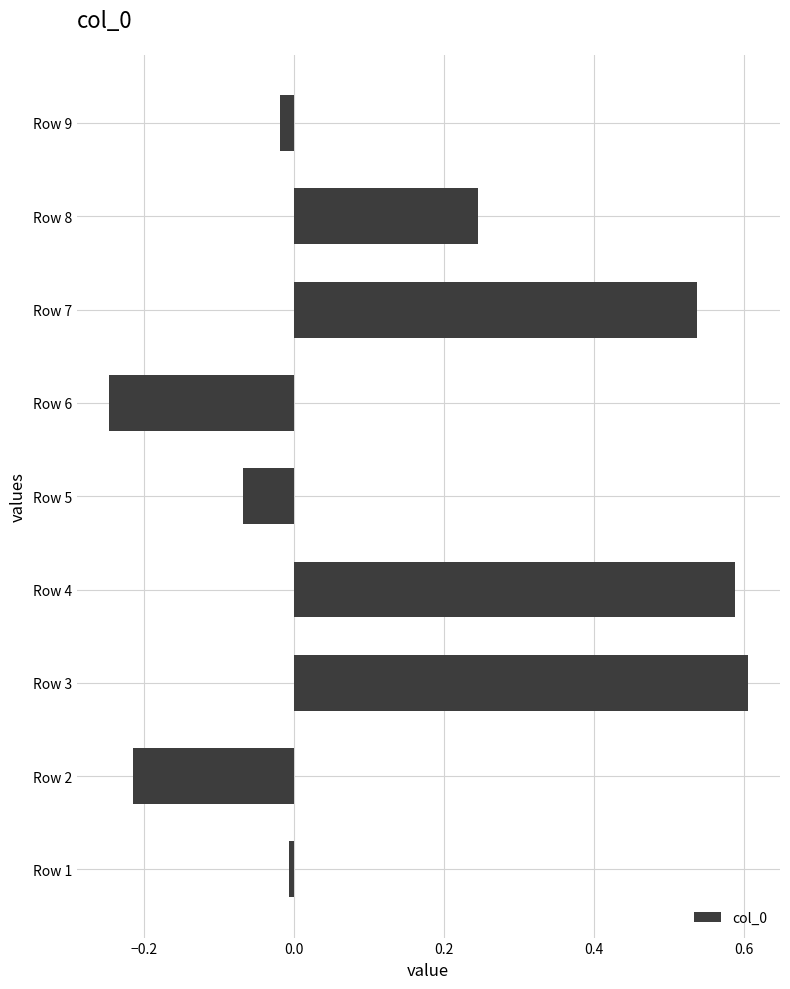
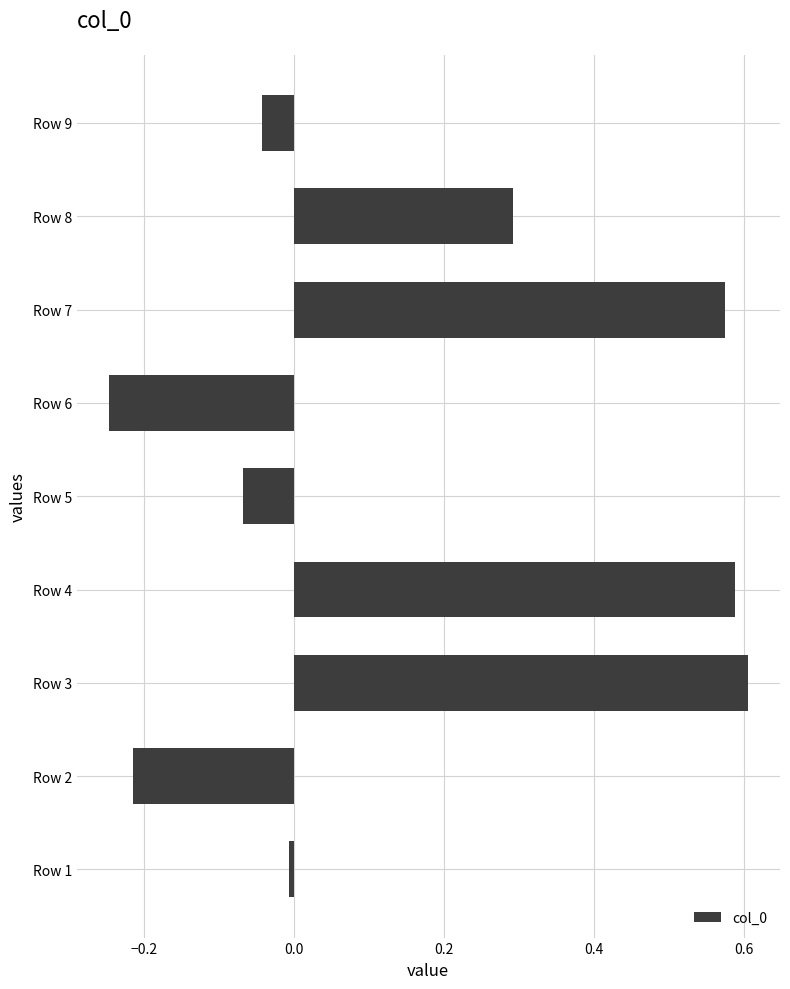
Row 9: -0.02 -> -0.04
Row 8: 0.25 -> 0.29
Row 7: 0.54 -> 0.57
